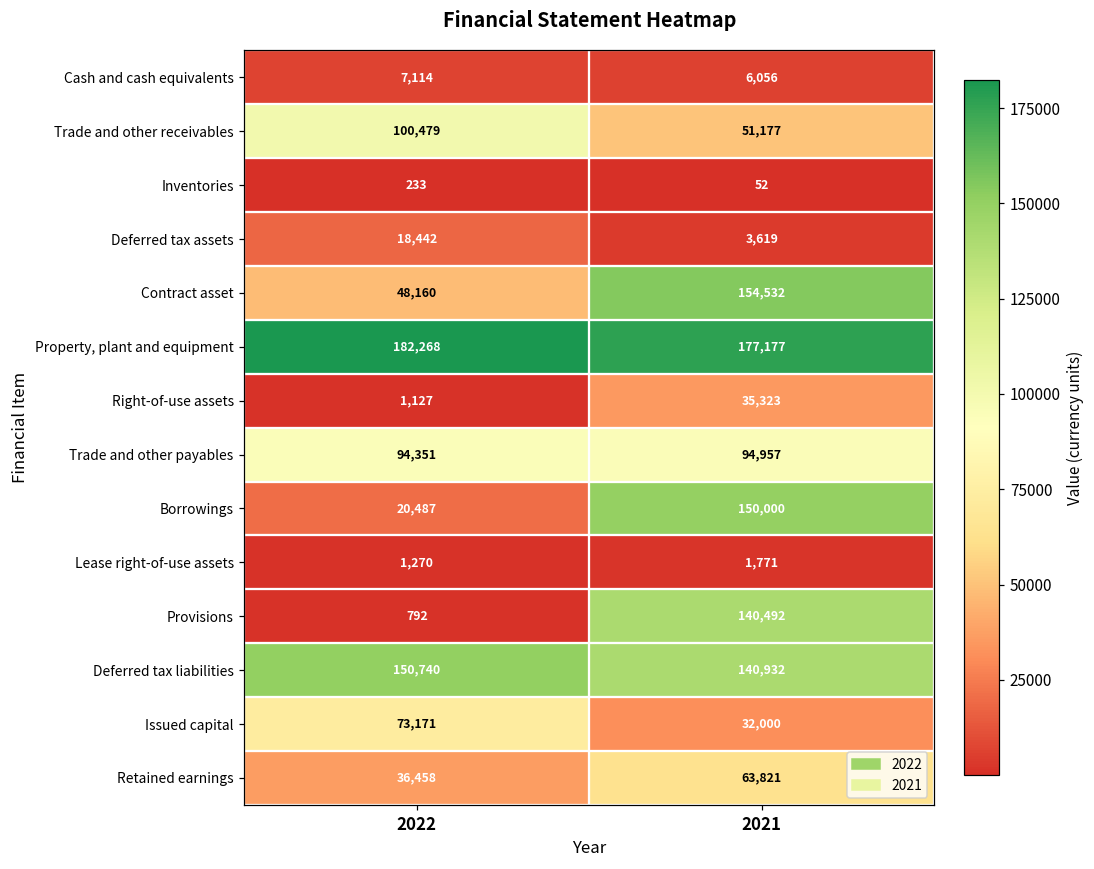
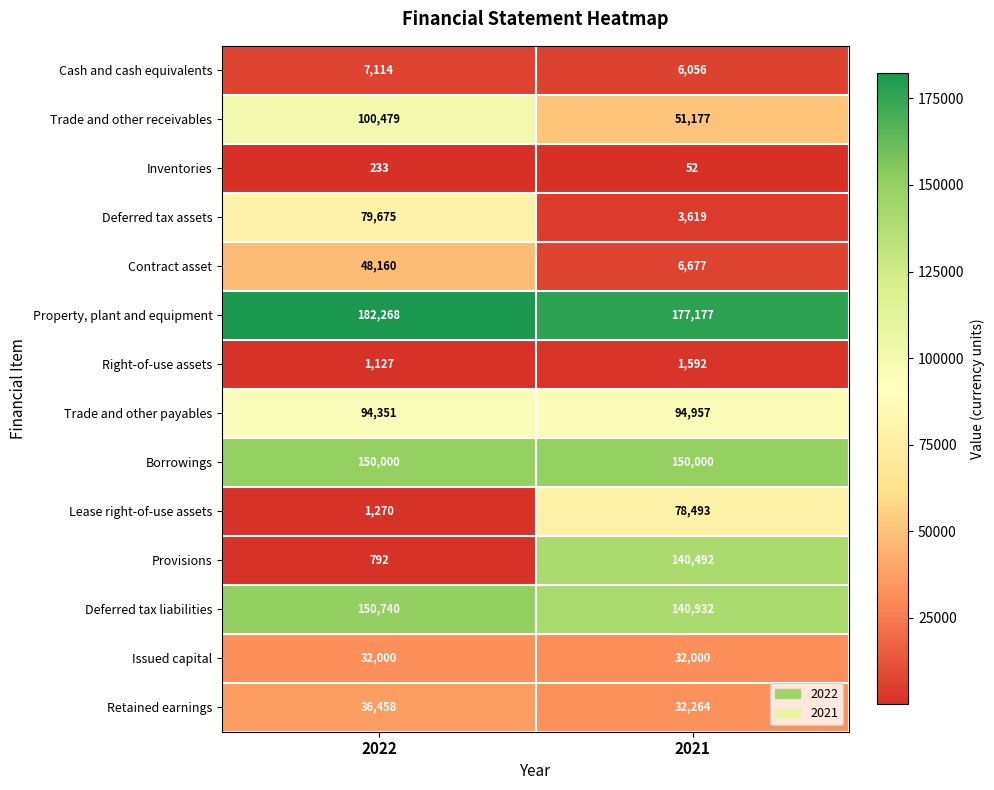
Deferred tax assets, 2022: 18,442 -> 79,675
Contract asset, 2021: 154,532 -> 6,677
Right-of-use assets, 2021: 35,323 -> 1,592
Borrowings, 2022: 20,487 -> 150,000
Lease right-of-use assets, 2021: 1,771 -> 78,493
Issued capital, 2022: 73,171 -> 32,000
Retained earnings, 2021: 63,821 -> 32,264
